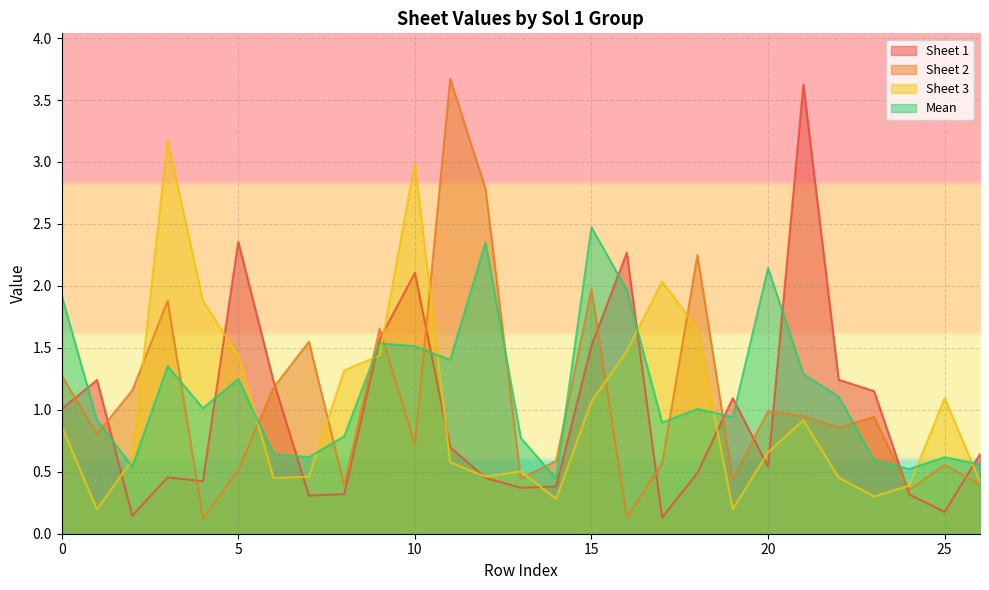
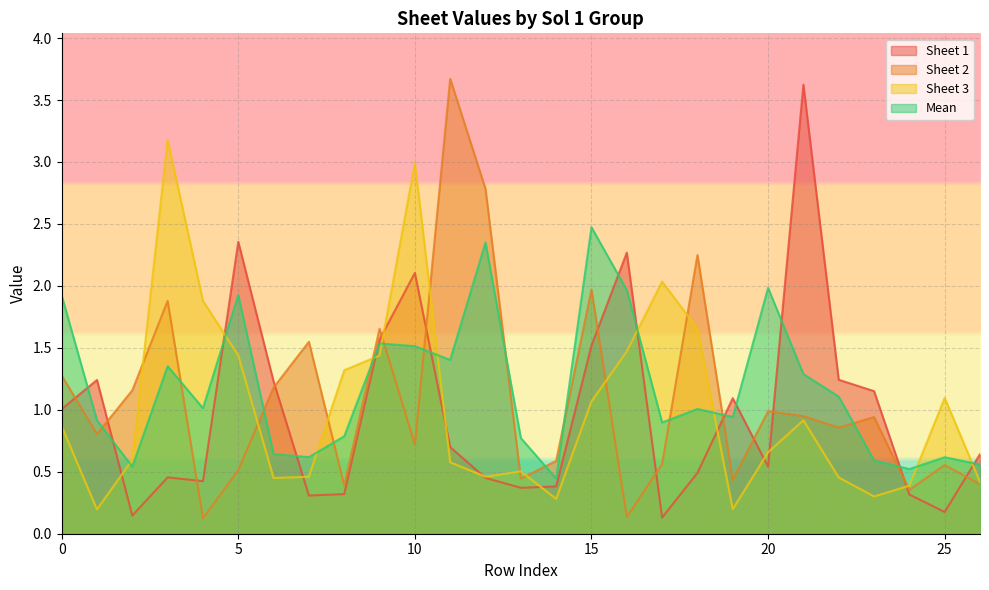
Mean, 5: 1.25 -> 1.93
Mean, 20: 2.14 -> 1.98
